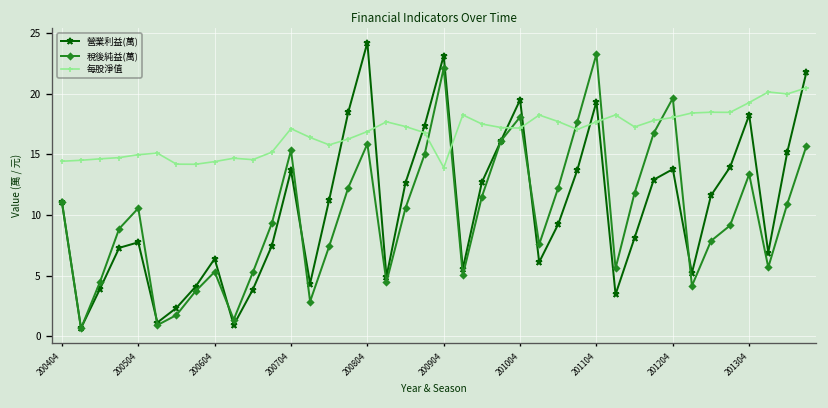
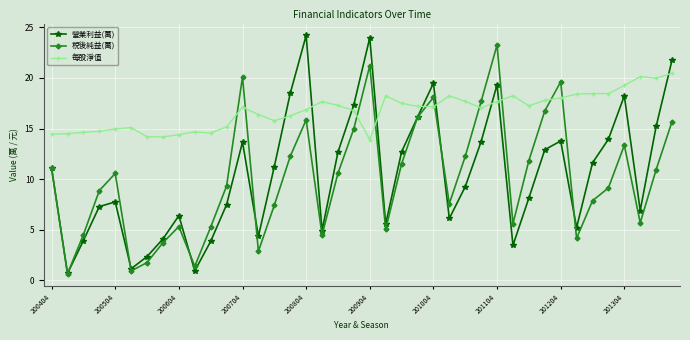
稅後純益(萬), 200704: 15.3 -> 20.1
營業利益(萬), 200904: 23.1 -> 24.0
稅後純益(萬), 200904: 22.1 -> 21.2
